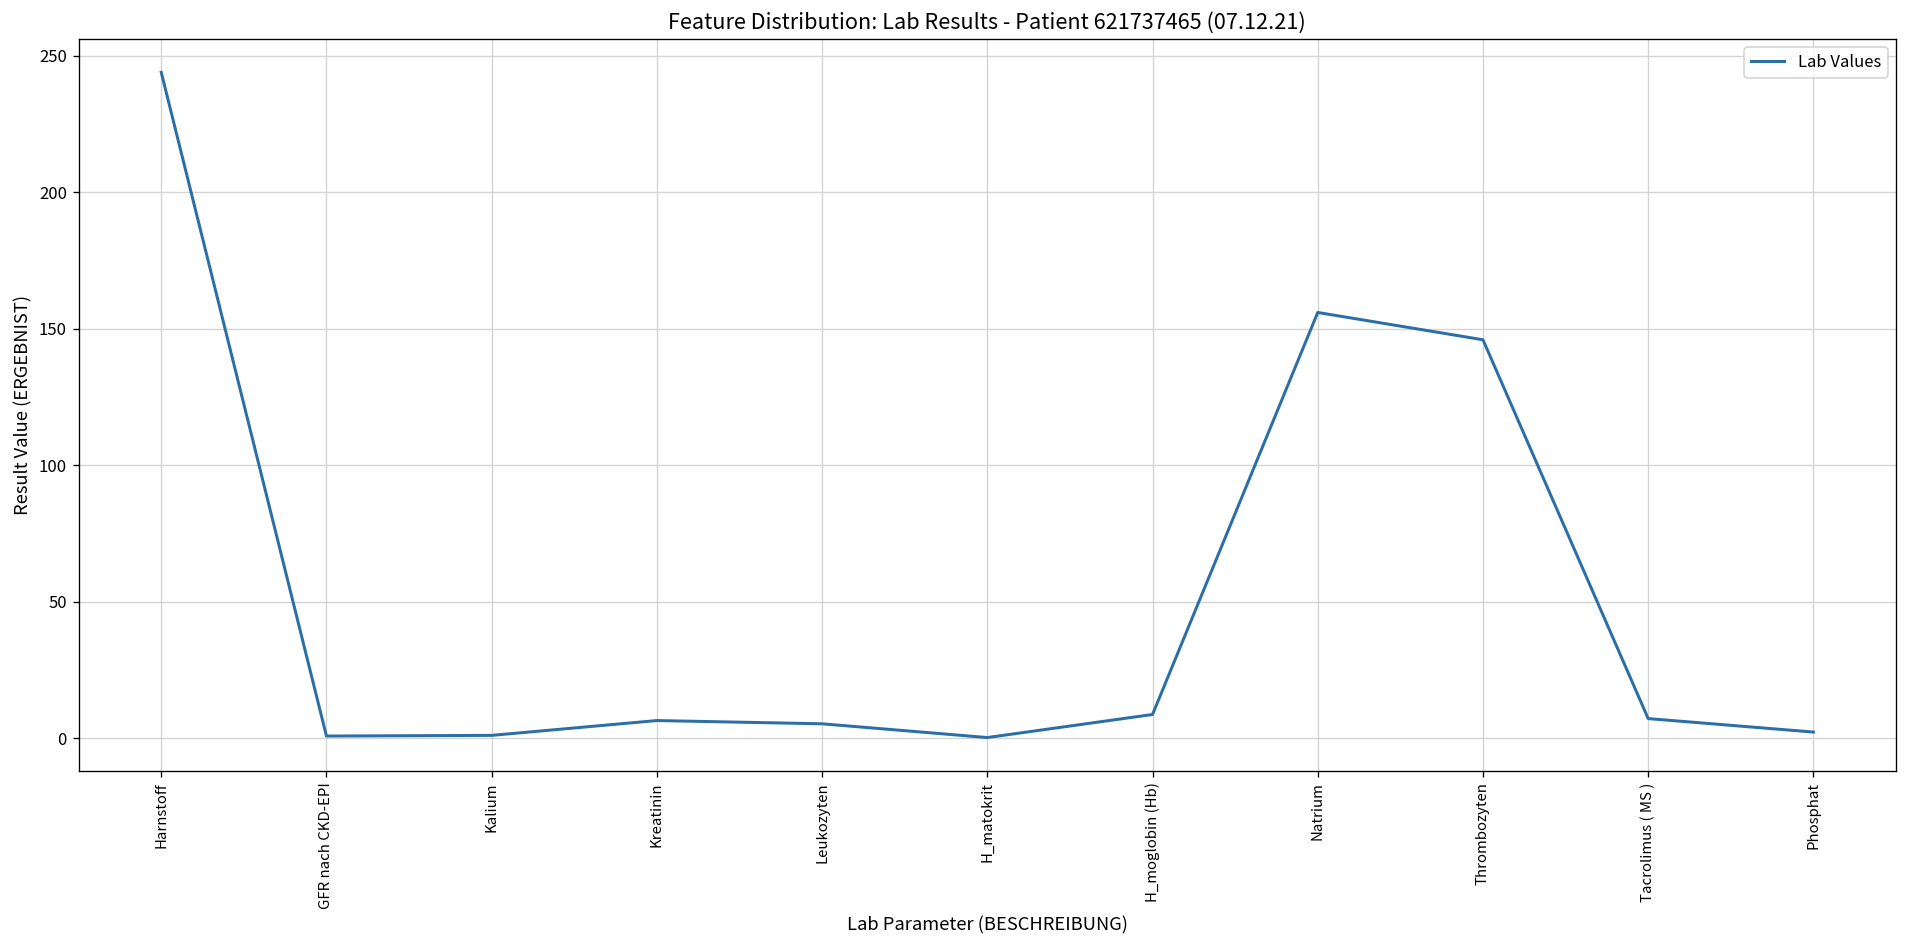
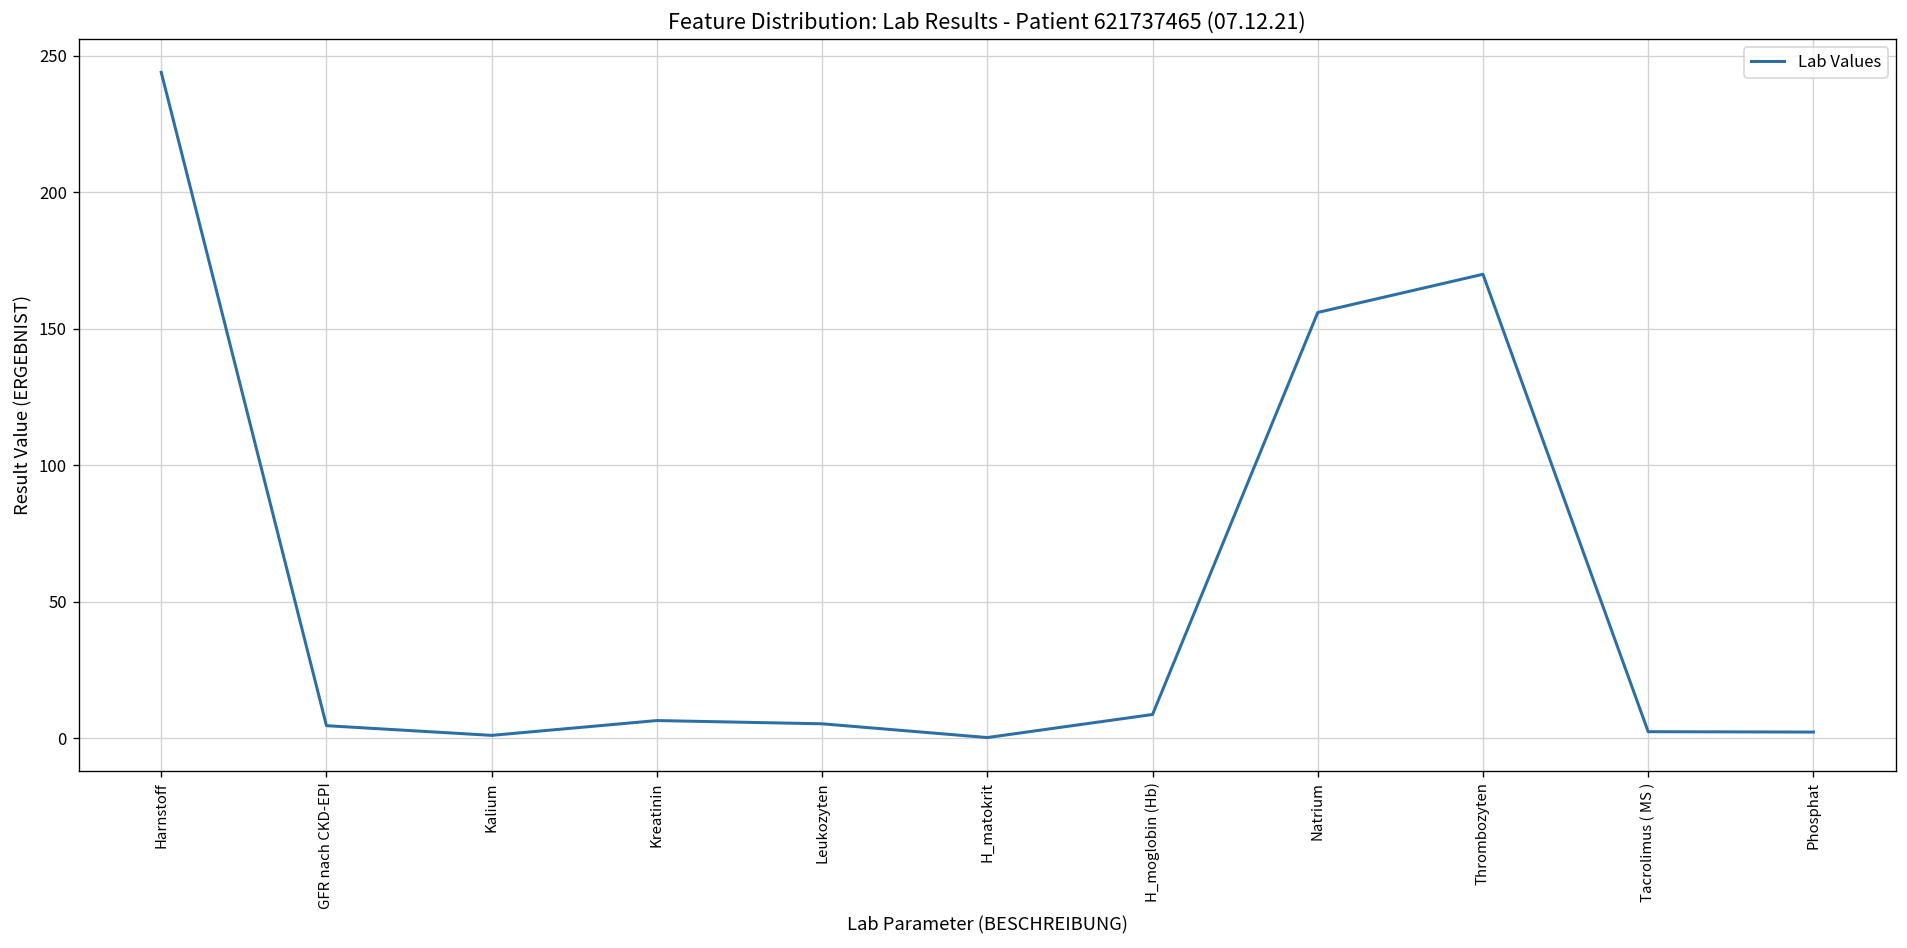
GFR nach CKD-EPI: 1 -> 5
Thrombozyten: 146 -> 170
Tacrolimus ( MS ): 7 -> 2
